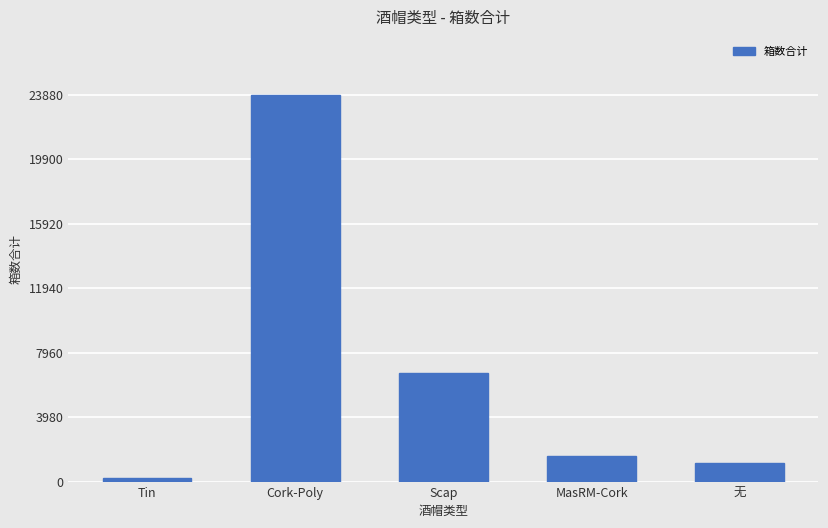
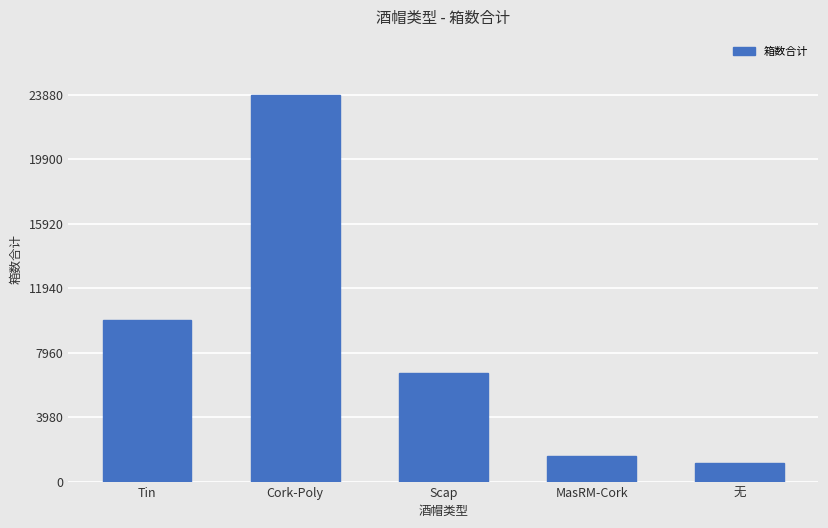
Tin: 200 -> 10000
